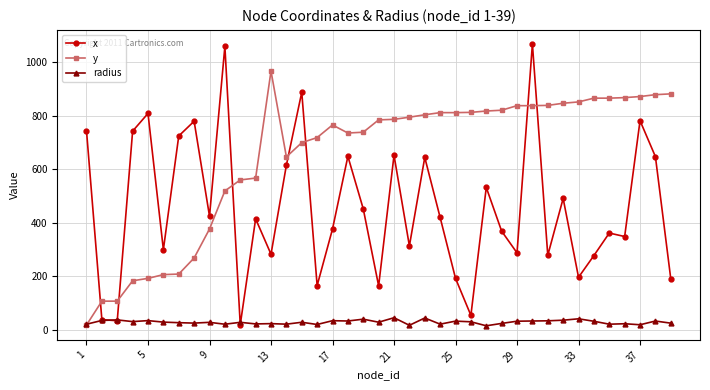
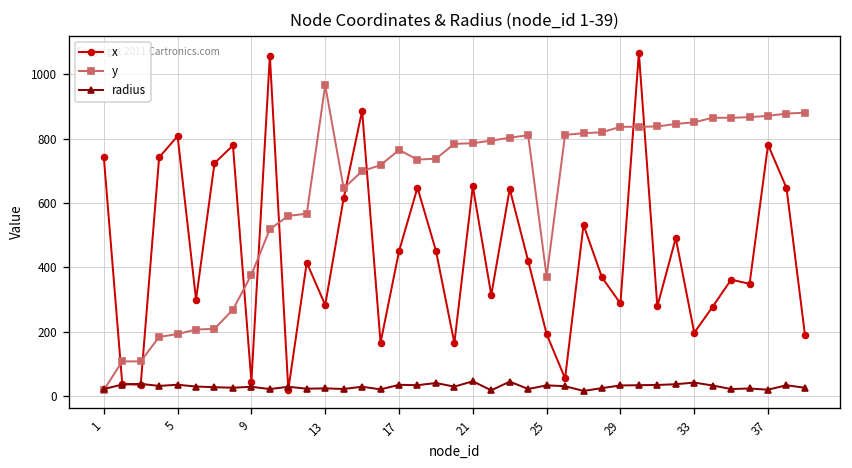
x, 9: 430 -> 50
x, 17: 380 -> 450
y, 25: 810 -> 370
